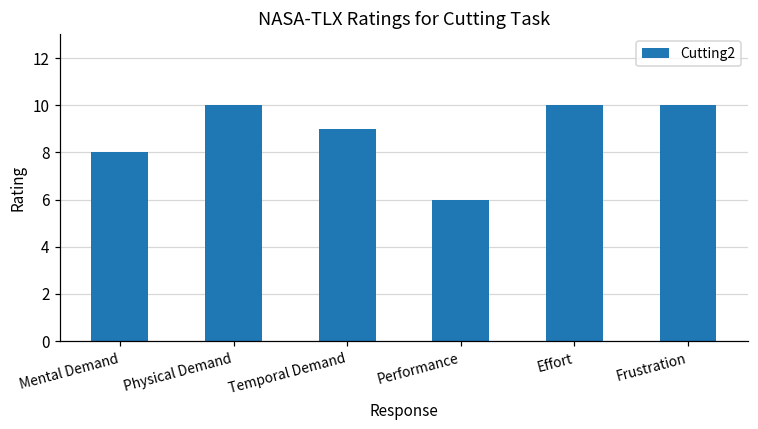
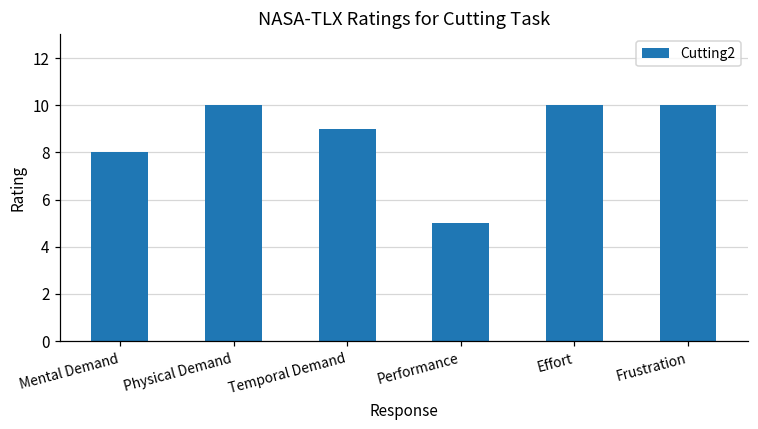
Performance: 6 -> 5
